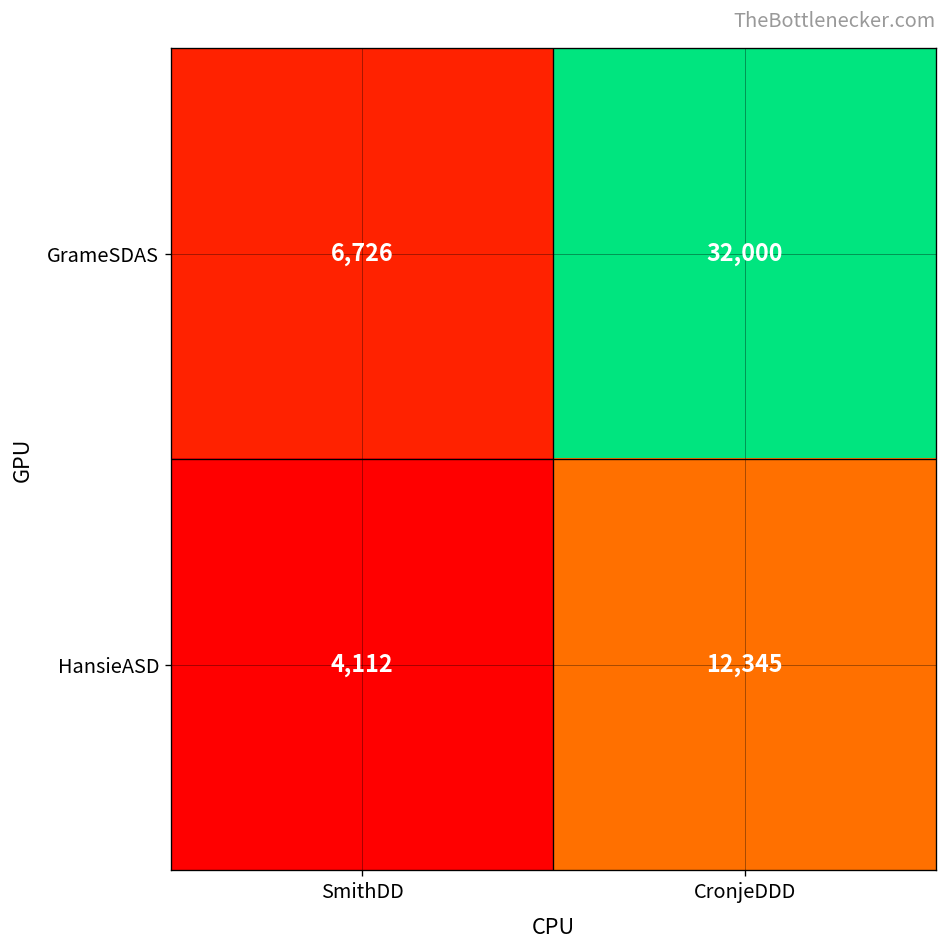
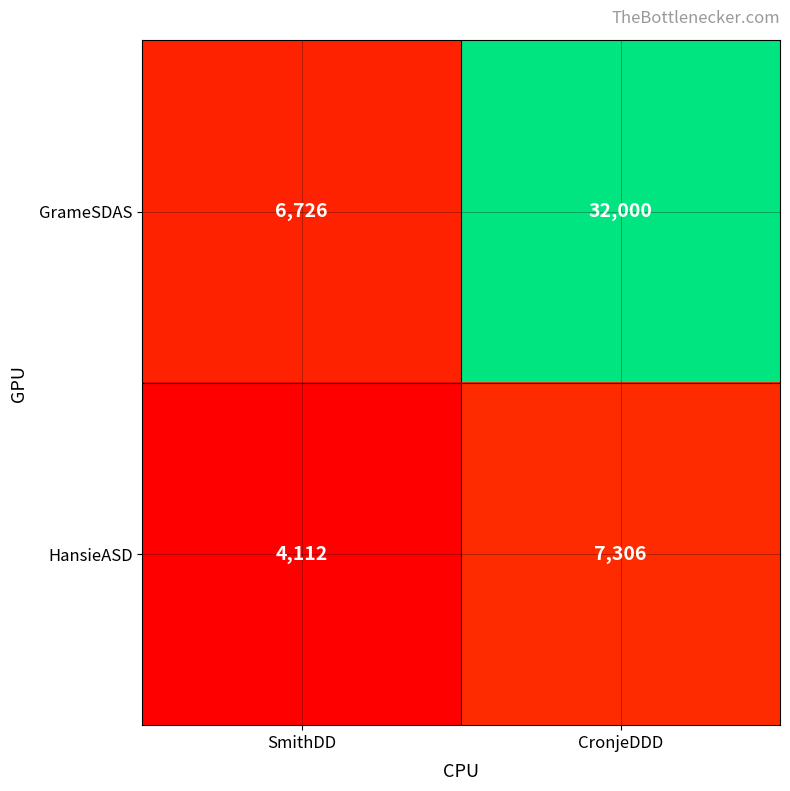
HansieASD, CronjeDDD: 12,345 -> 7,306
